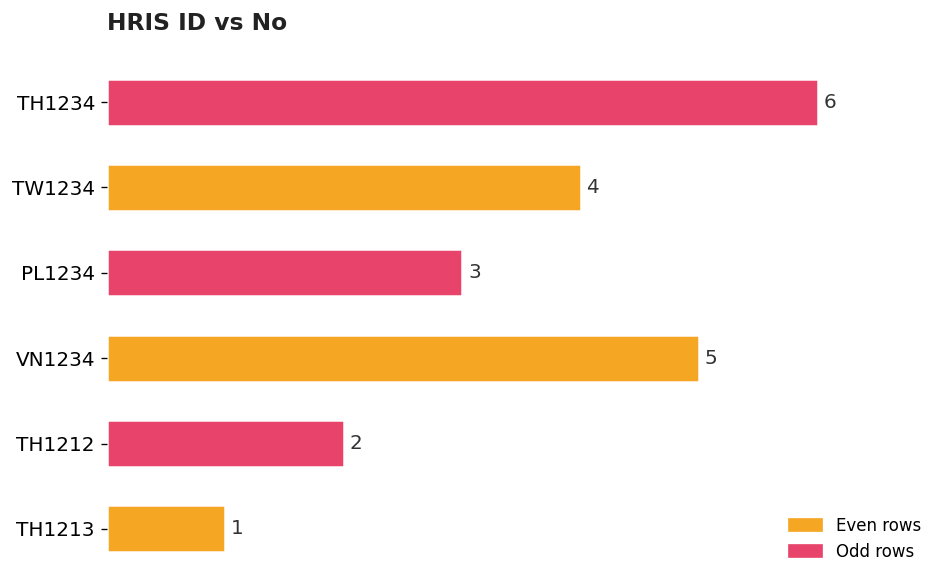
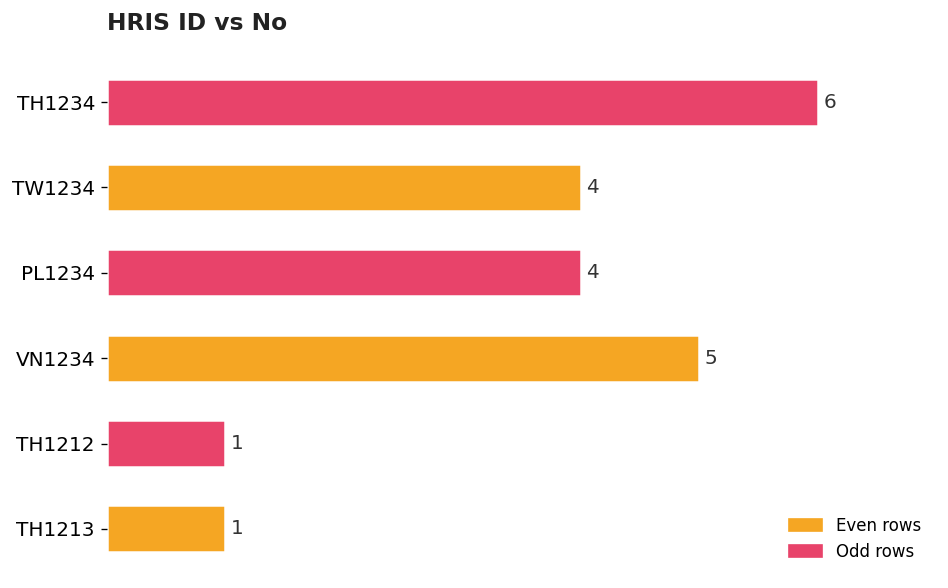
PL1234: 3 -> 4
TH1212: 2 -> 1
